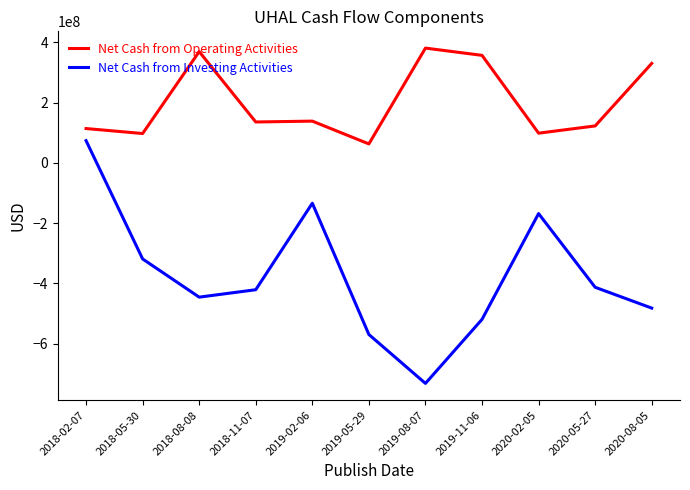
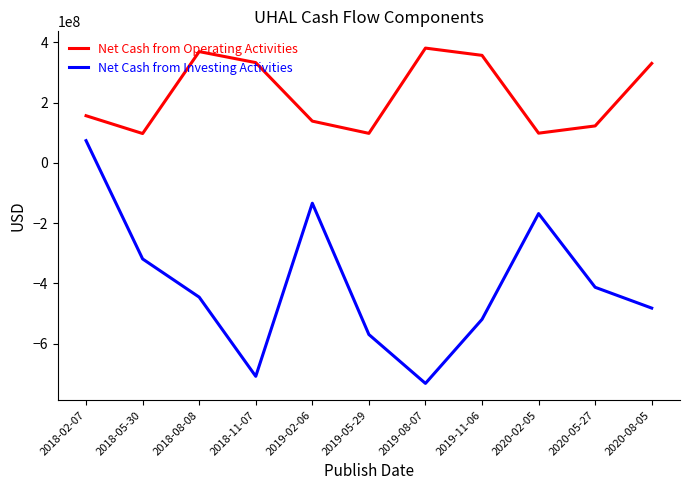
Net Cash from Operating Activities, 2018-02-07: 110000000 -> 160000000
Net Cash from Operating Activities, 2018-11-07: 140000000 -> 330000000
Net Cash from Investing Activities, 2018-11-07: -420000000 -> -710000000
Net Cash from Operating Activities, 2019-05-29: 60000000 -> 100000000
